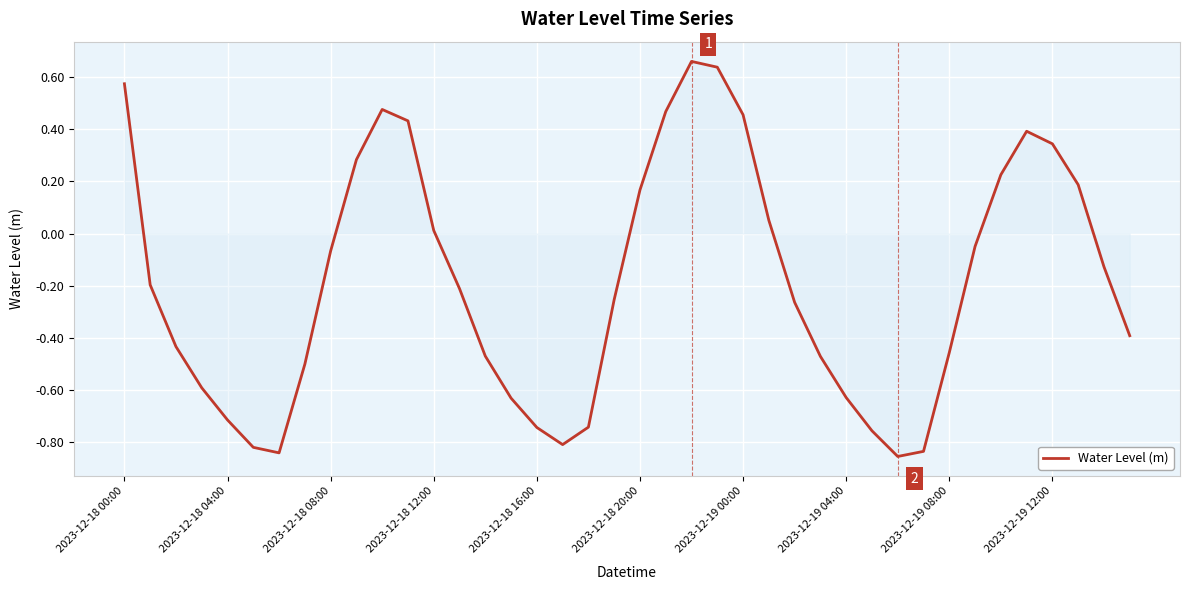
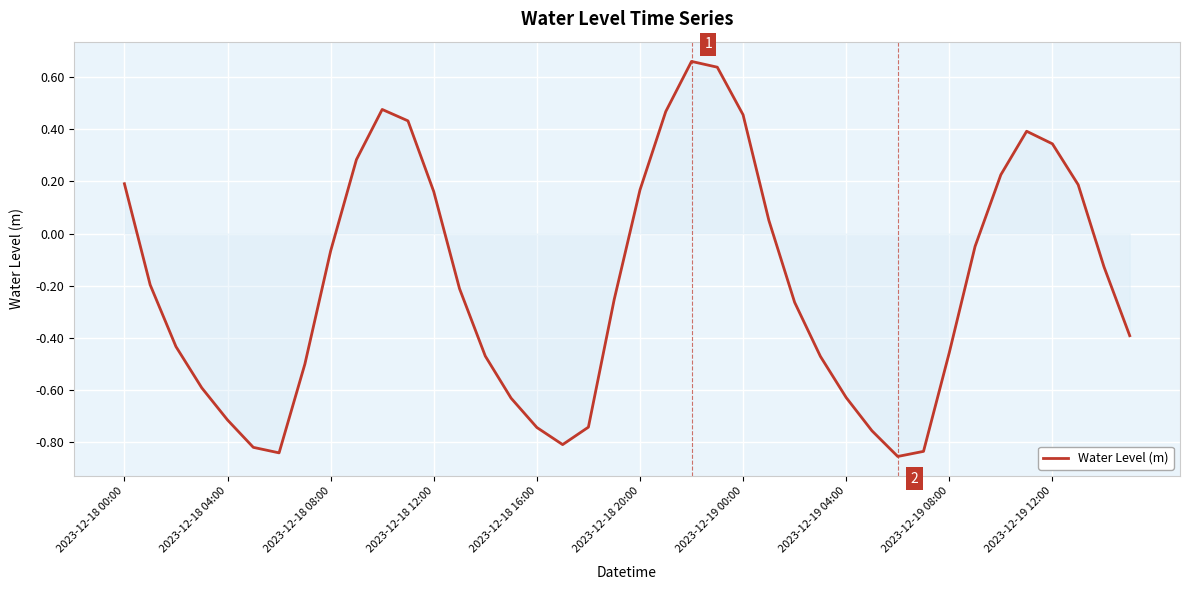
Water Level (m), 2023-12-18 00:00: 0.57 -> 0.19
Water Level (m), 2023-12-18 12:00: 0.01 -> 0.16
